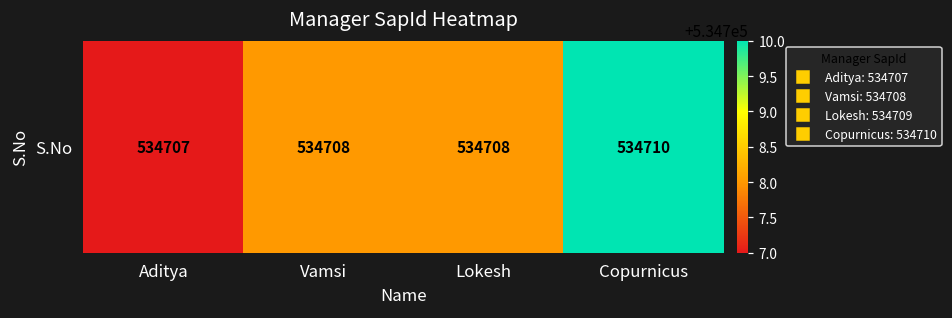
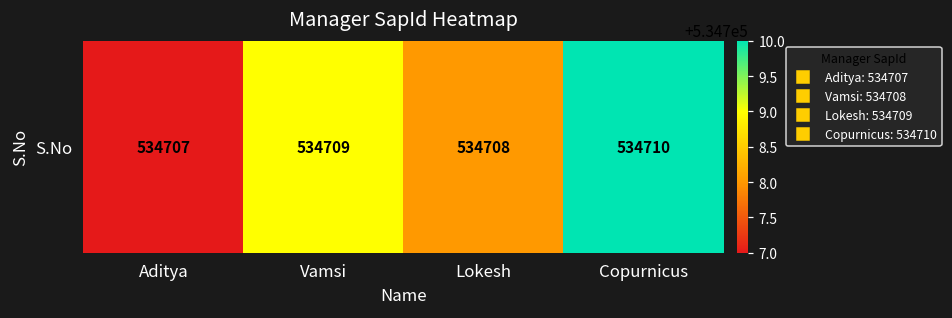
S.No, Vamsi: 534708 -> 534709
